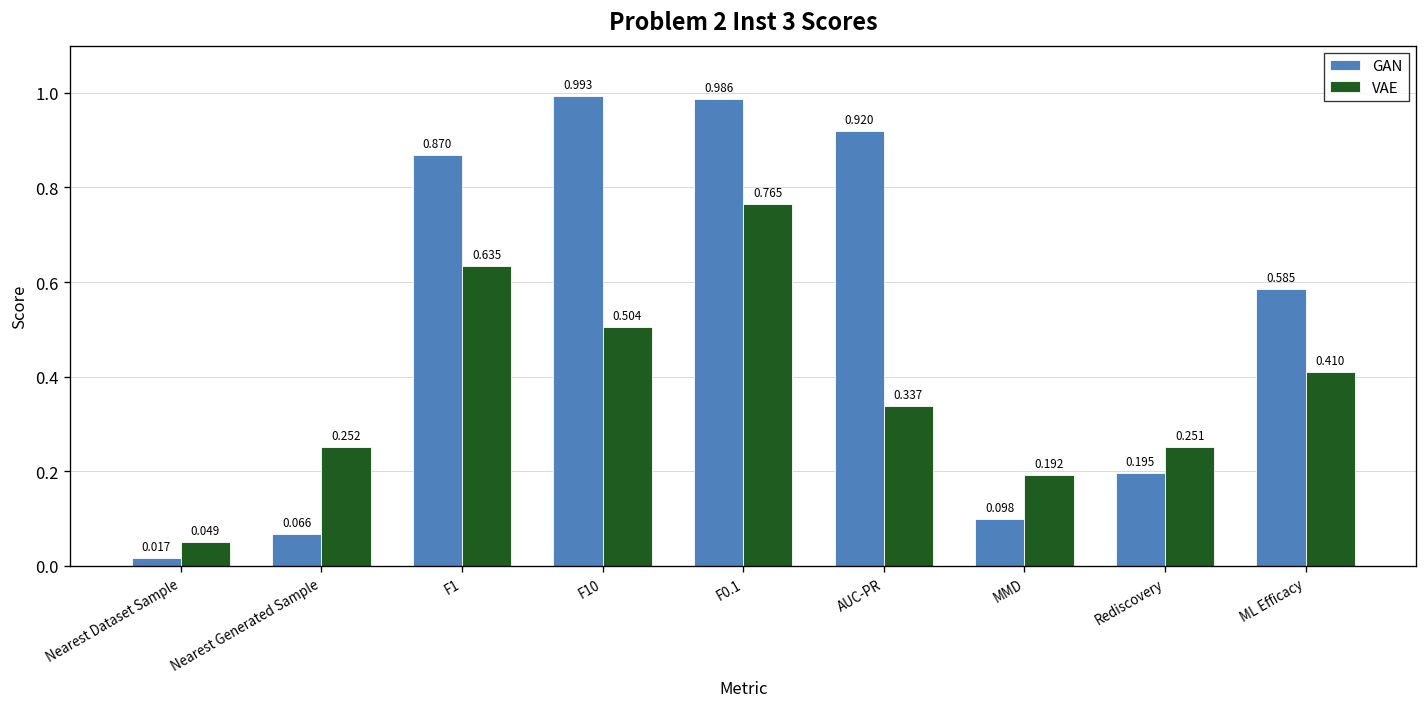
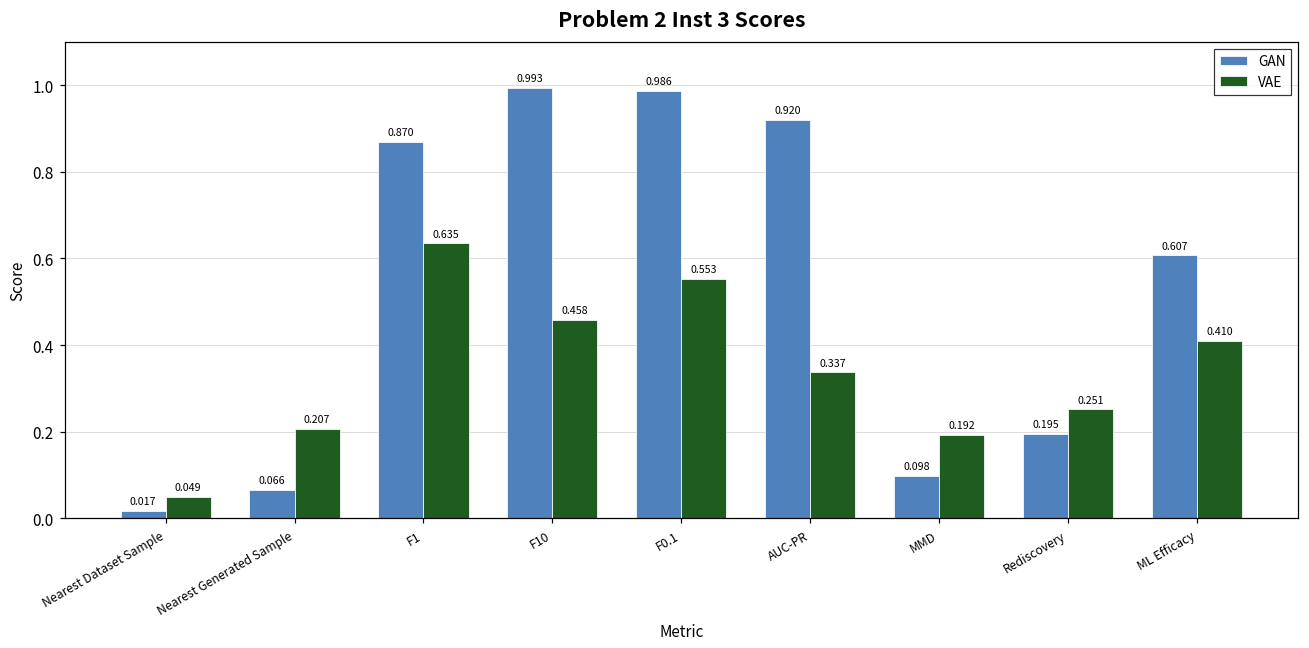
VAE, Nearest Generated Sample: 0.252 -> 0.207
VAE, F10: 0.504 -> 0.458
VAE, F0.1: 0.765 -> 0.553
GAN, ML Efficacy: 0.585 -> 0.607
